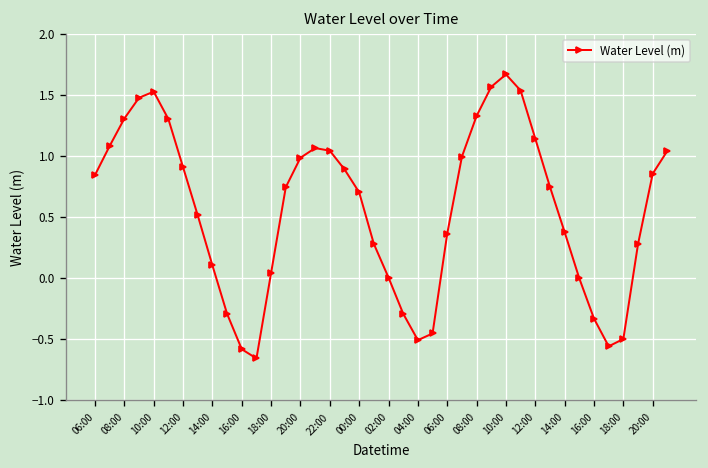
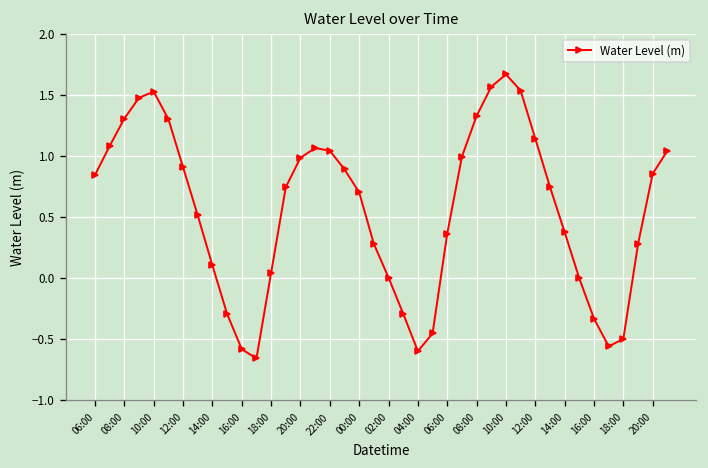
04:00: -0.51 -> -0.60
